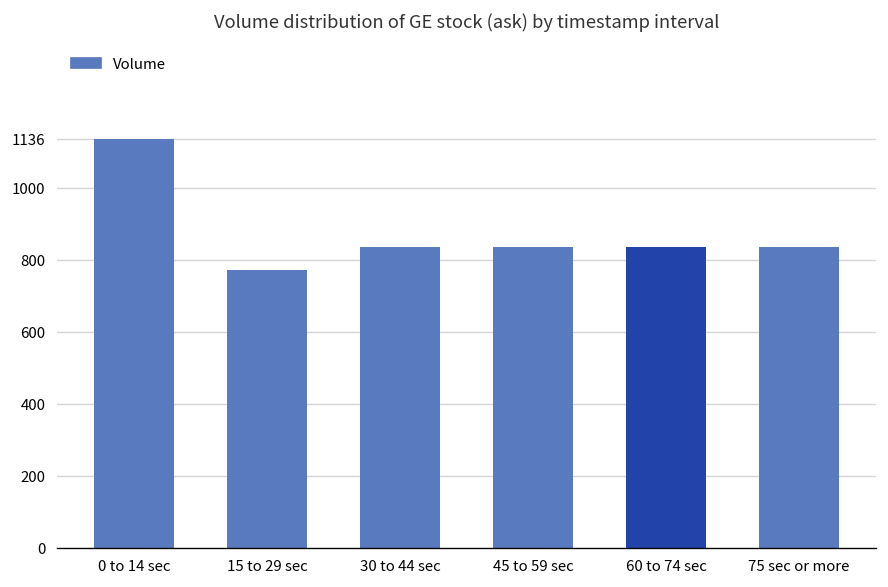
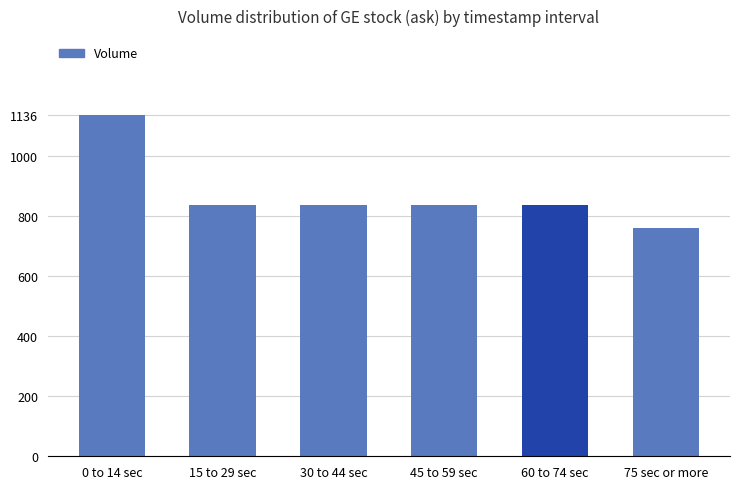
15 to 29 sec: 770 -> 840
75 sec or more: 840 -> 760
